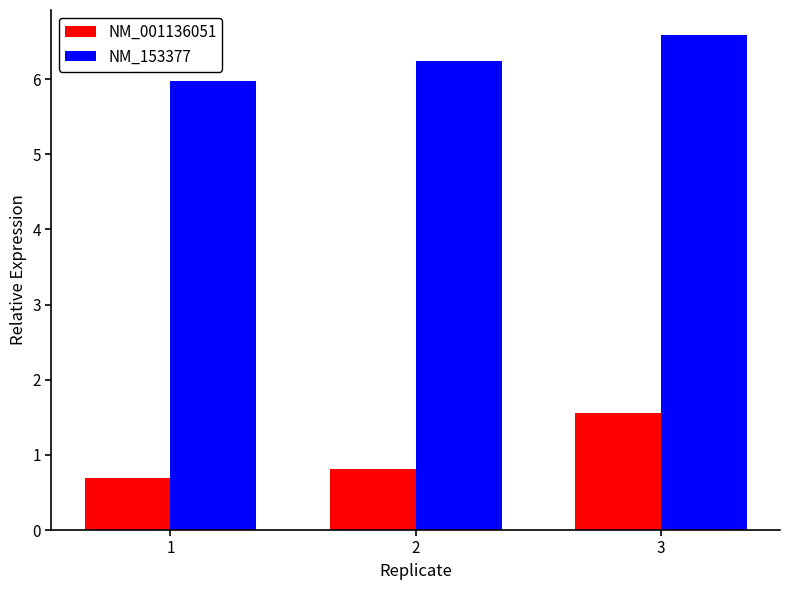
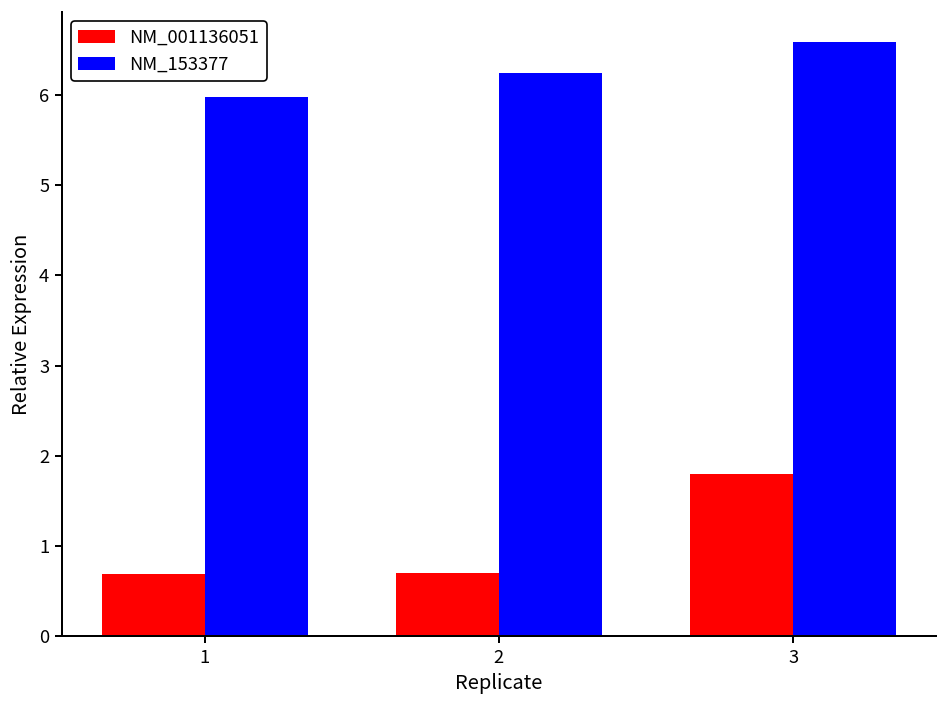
NM_001136051, 2: 0.8 -> 0.7
NM_001136051, 3: 1.6 -> 1.8
